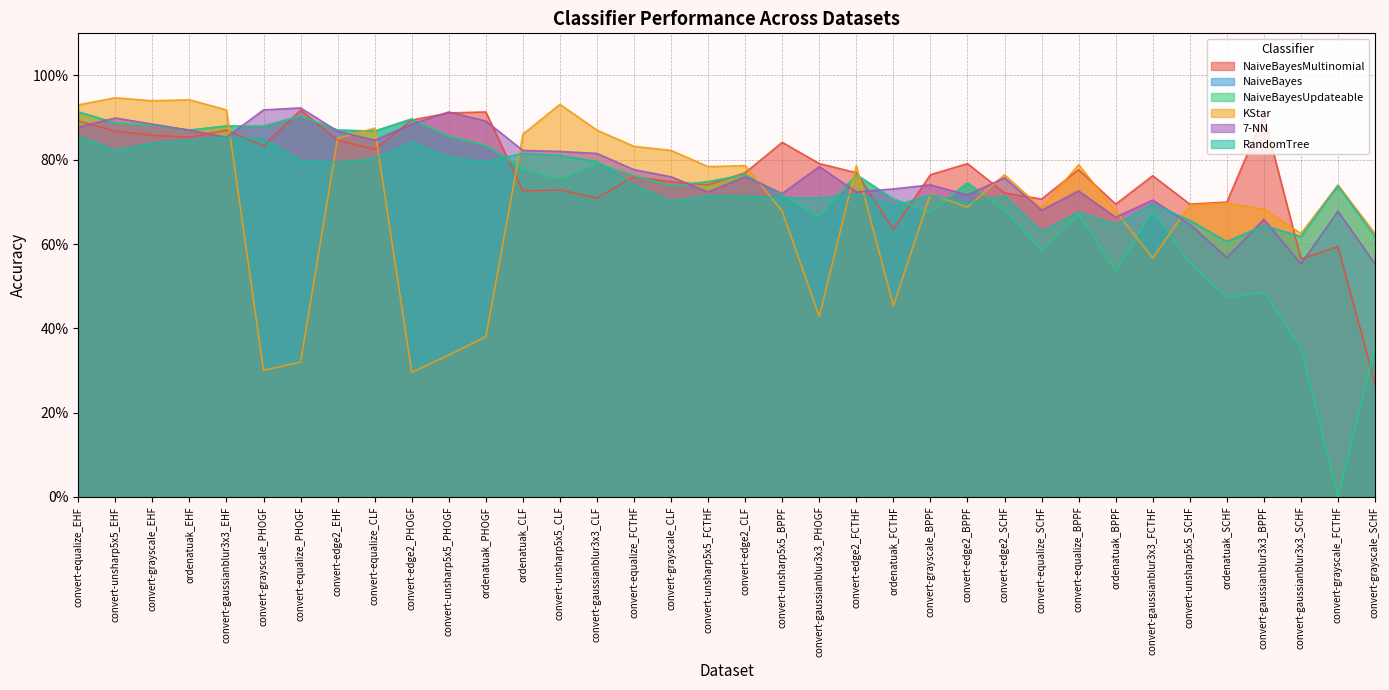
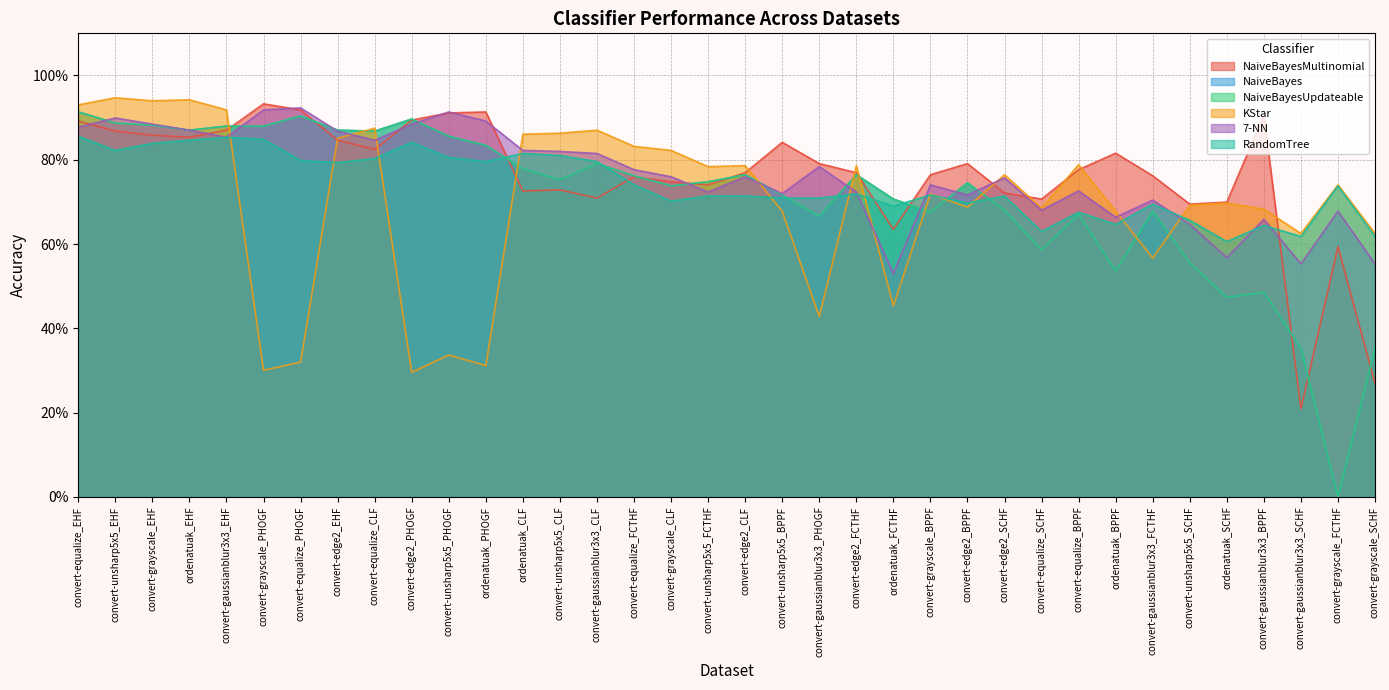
NaiveBayesMultinomial, convert-grayscale_PHOGF: 83% -> 93%
KStar, ordenatuak_PHOGF: 38% -> 31%
KStar, convert-unsharp5x5_CLF: 93% -> 86%
7-NN, ordenatuak_FCTHF: 73% -> 53%
NaiveBayesMultinomial, ordenatuak_BPPF: 69% -> 82%
NaiveBayesMultinomial, convert-gaussianblur3x3_SCHF: 56% -> 21%
